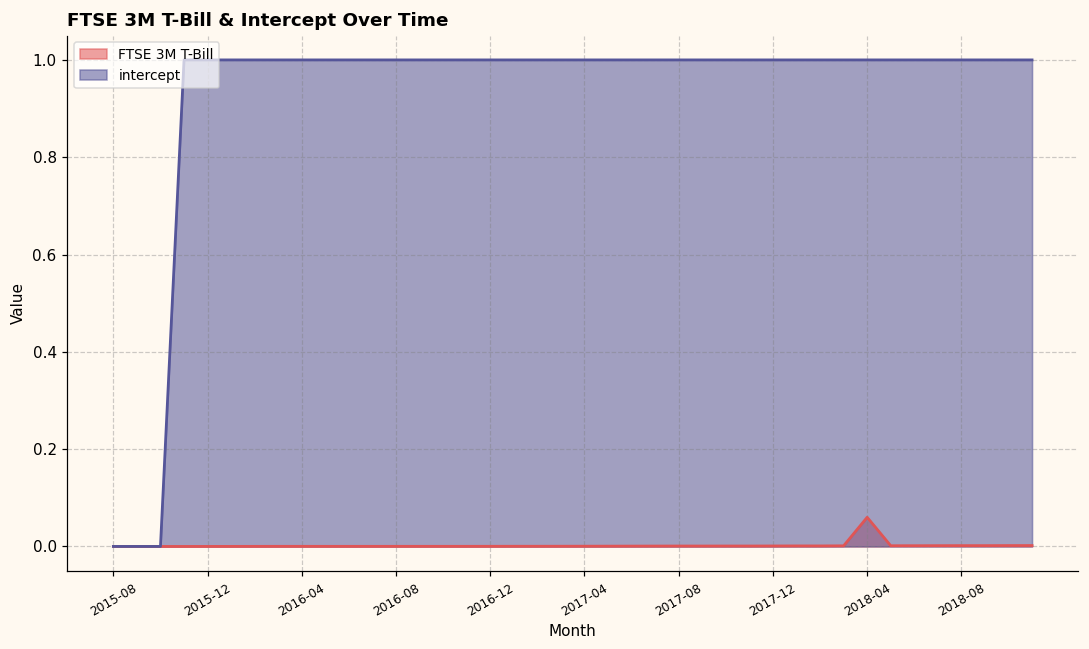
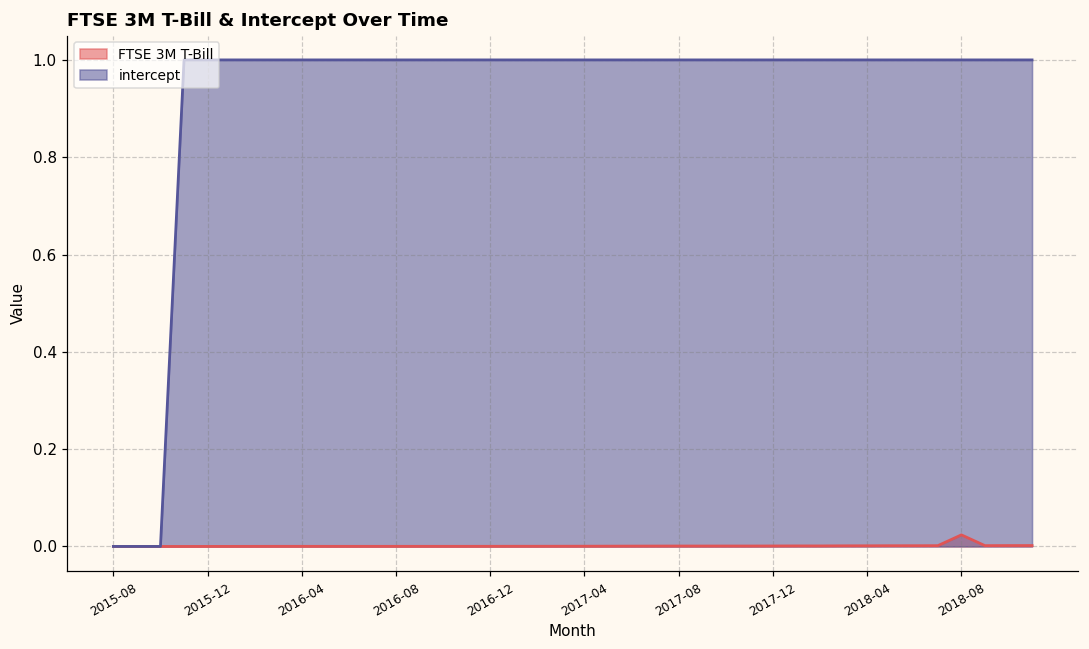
FTSE 3M T-Bill, 2018-04: 0.06 -> 0.00
FTSE 3M T-Bill, 2018-08: 0.00 -> 0.02
